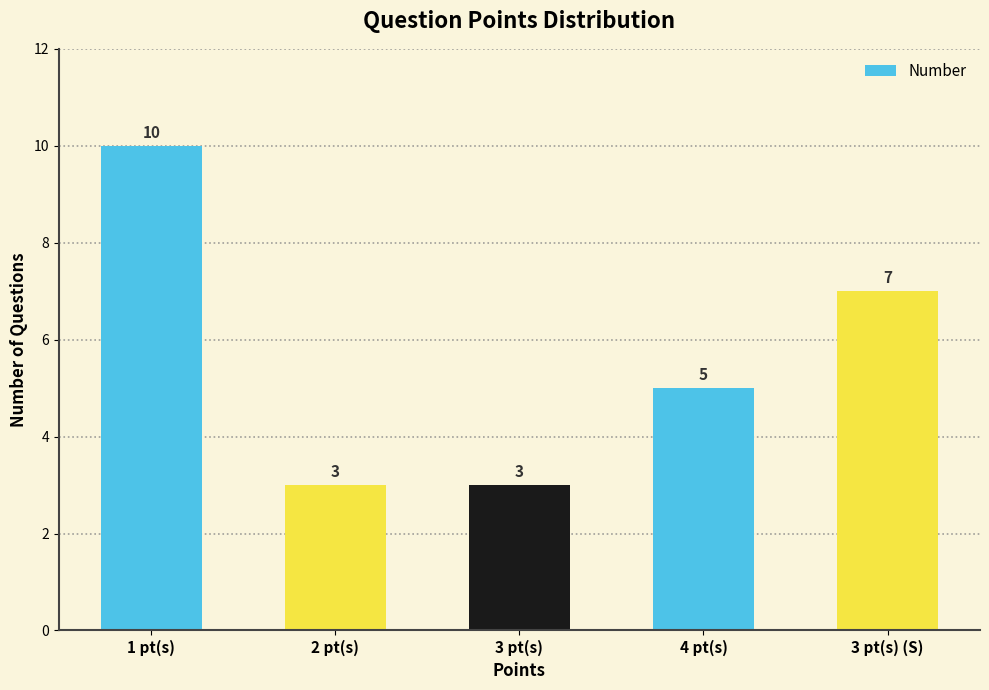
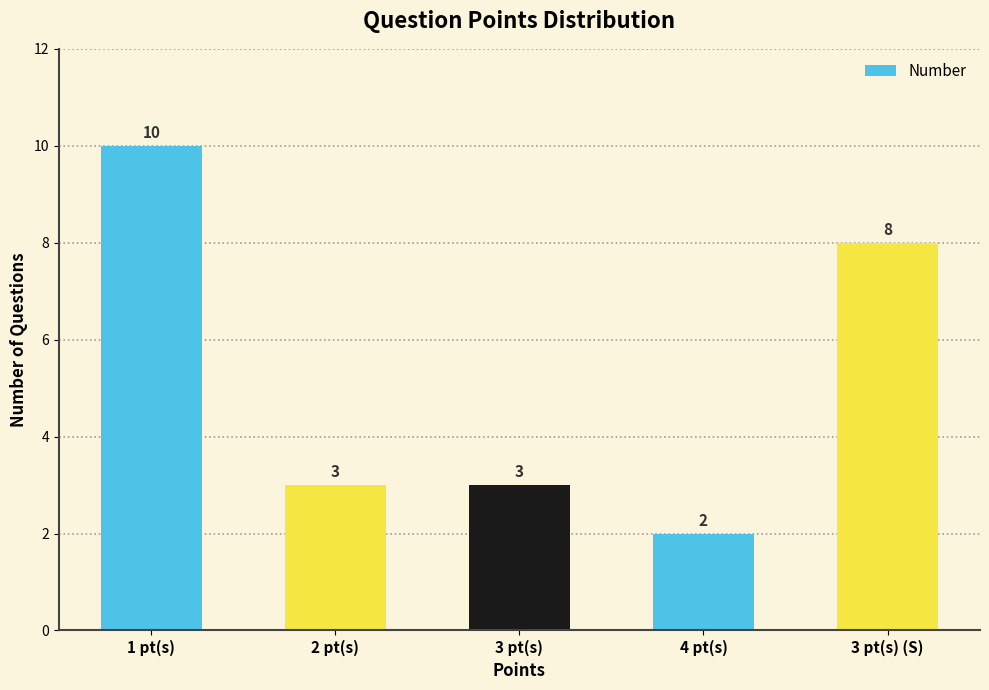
4 pt(s): 5 -> 2
3 pt(s) (S): 7 -> 8
